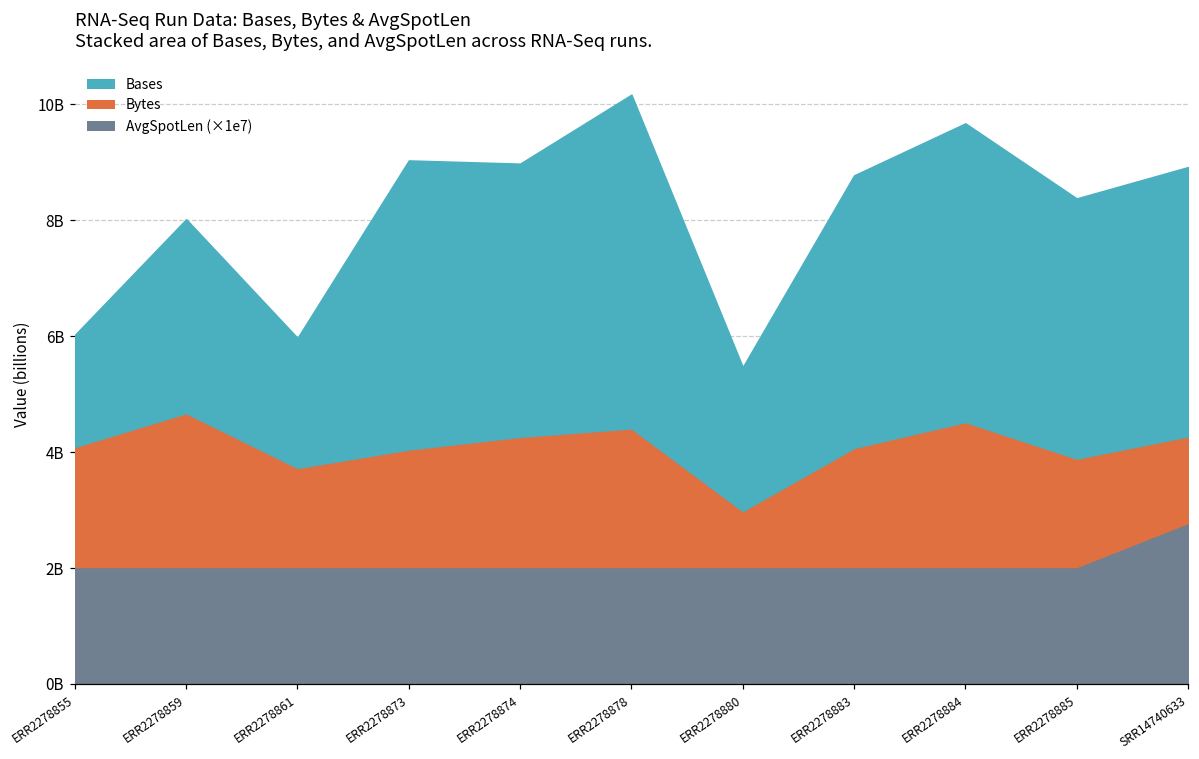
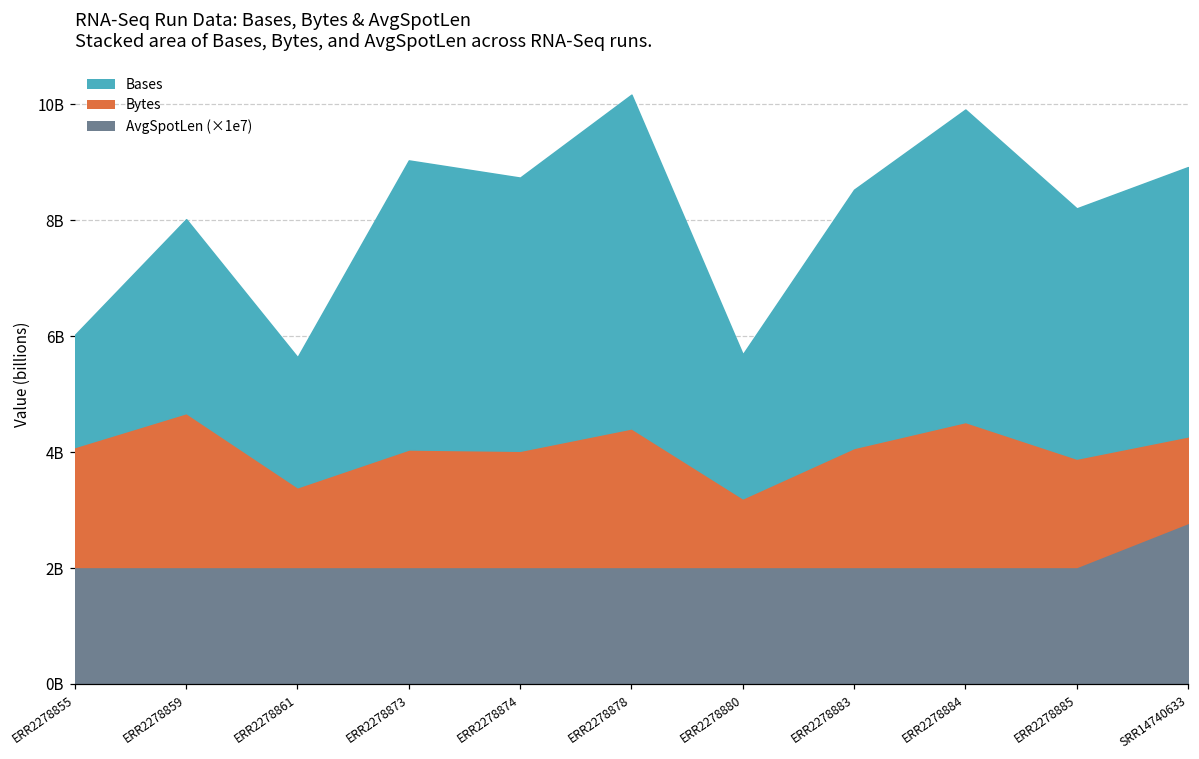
Bytes, ERR2278861: 1700000000 -> 1400000000
Bytes, ERR2278874: 2200000000 -> 2000000000
Bytes, ERR2278880: 1000000000 -> 1200000000
Bases, ERR2278883: 4700000000 -> 4500000000
Bases, ERR2278884: 5200000000 -> 5400000000
Bases, ERR2278885: 4500000000 -> 4300000000
